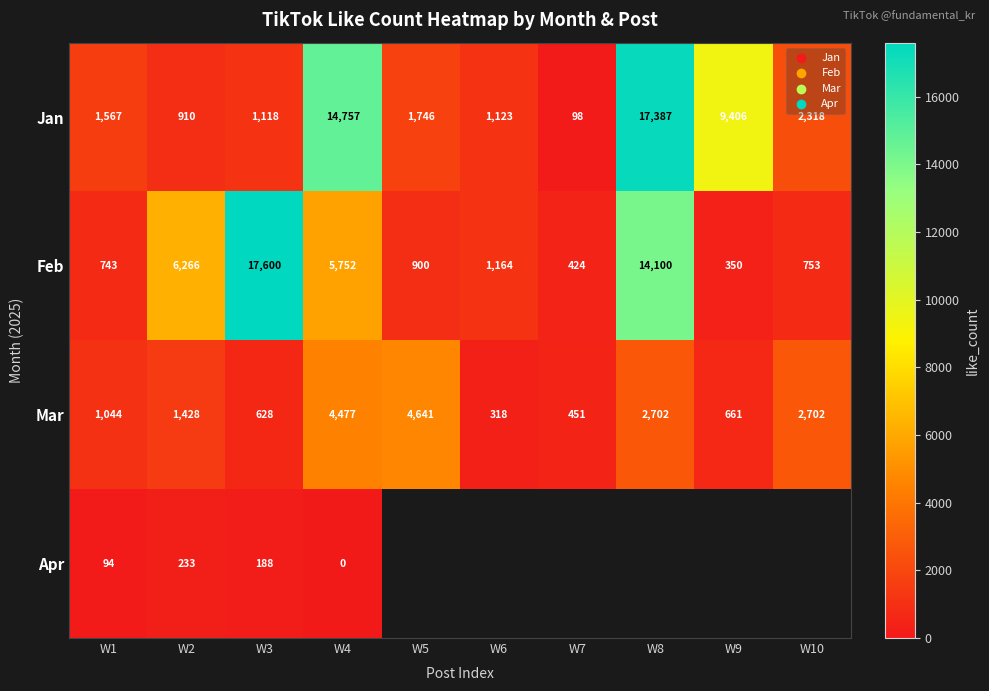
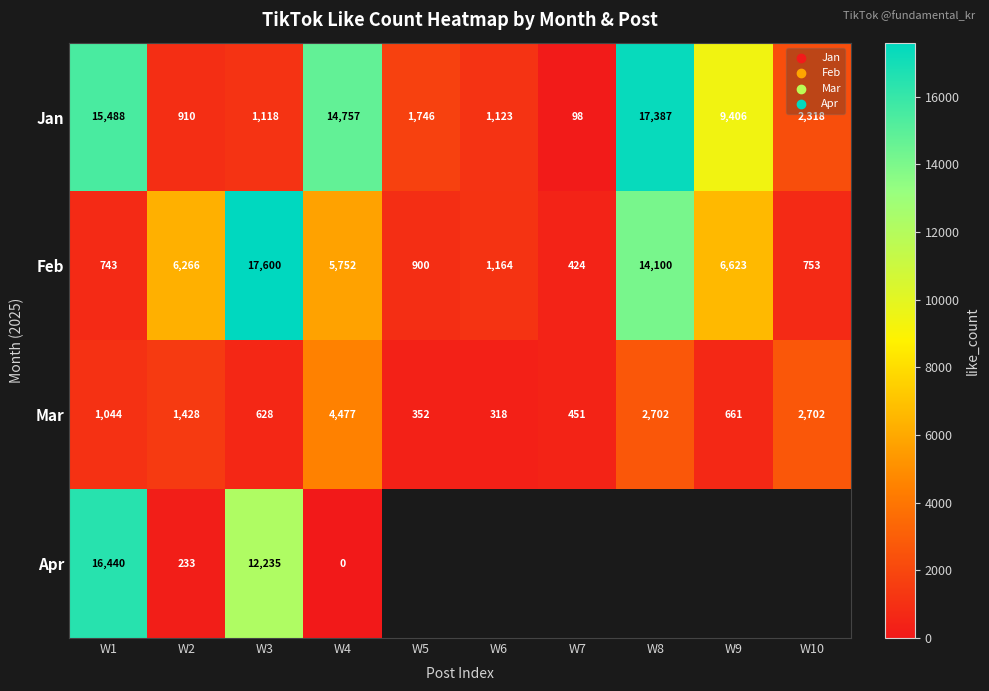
Jan, W1: 1,567 -> 15,488
Feb, W9: 350 -> 6,623
Mar, W5: 4,641 -> 352
Apr, W1: 94 -> 16,440
Apr, W3: 188 -> 12,235
